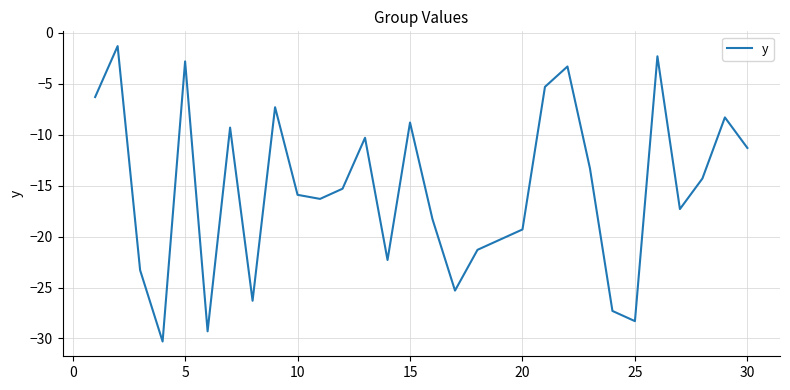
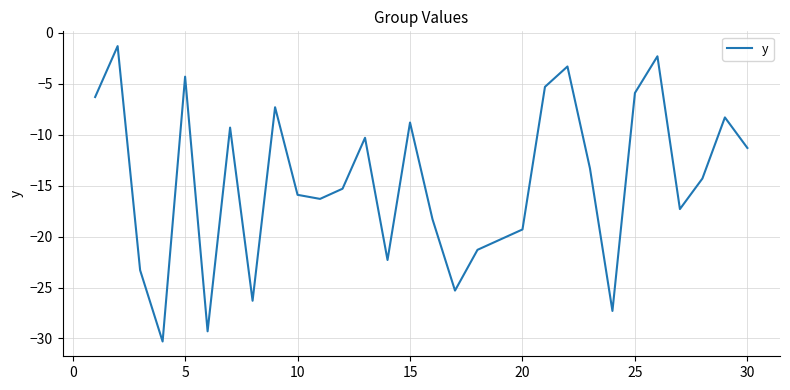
5: -2.8 -> -4.3
25: -28.3 -> -5.9
